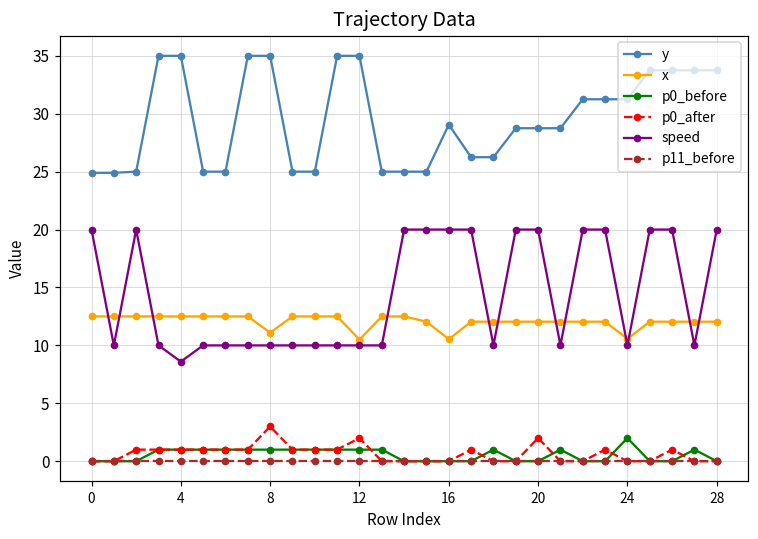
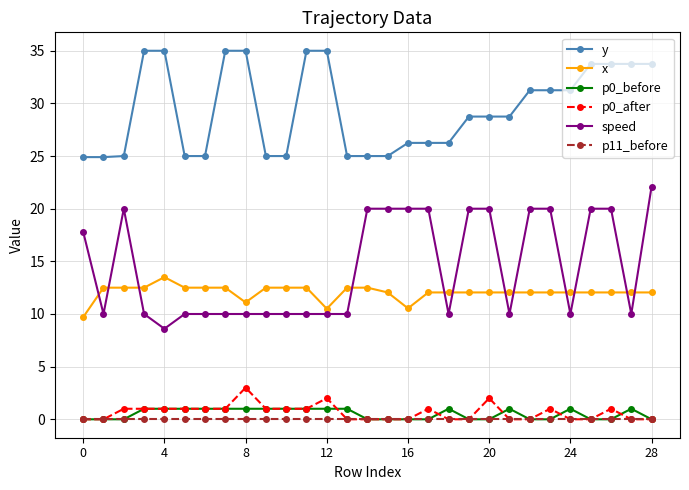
x, 0: 12.5 -> 9.7
speed, 0: 20.0 -> 17.8
x, 4: 12.5 -> 13.5
y, 16: 29.1 -> 26.3
x, 24: 10.6 -> 12.0
p0_before, 24: 2 -> 1
speed, 28: 20.0 -> 22.1
